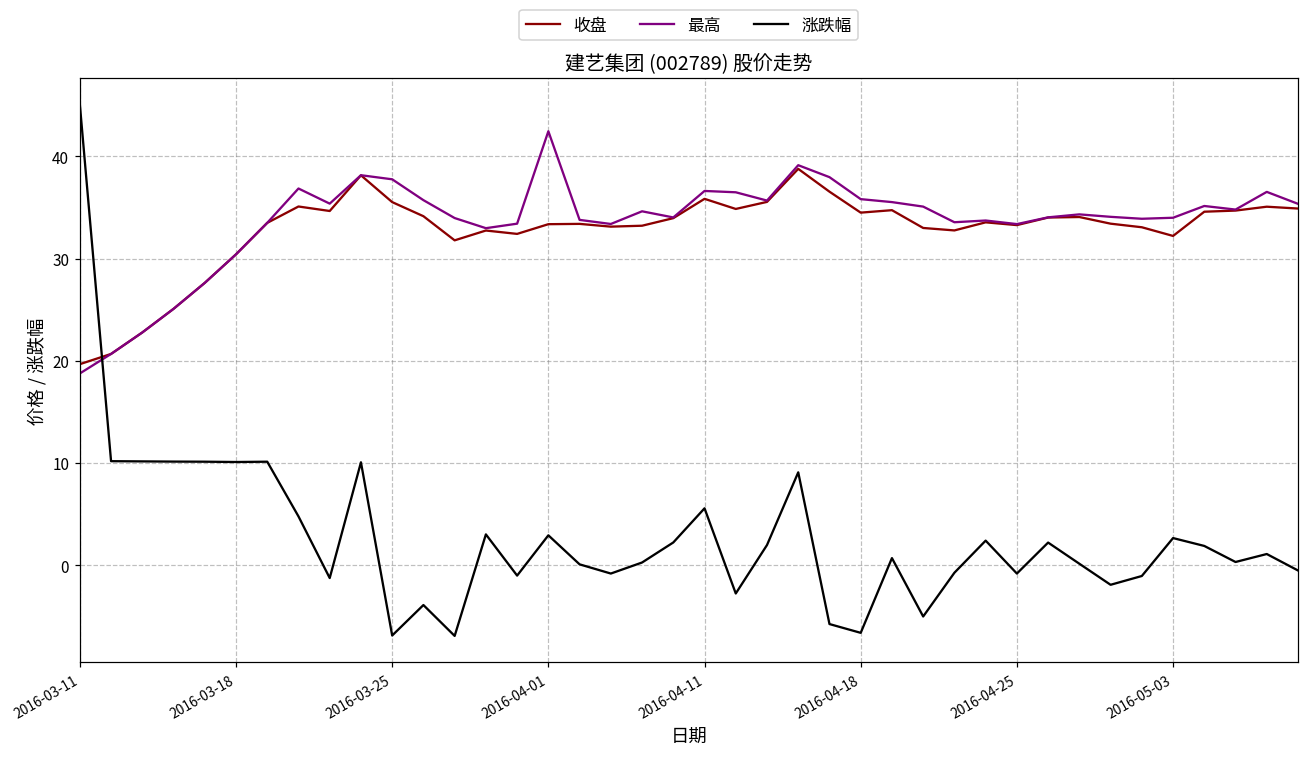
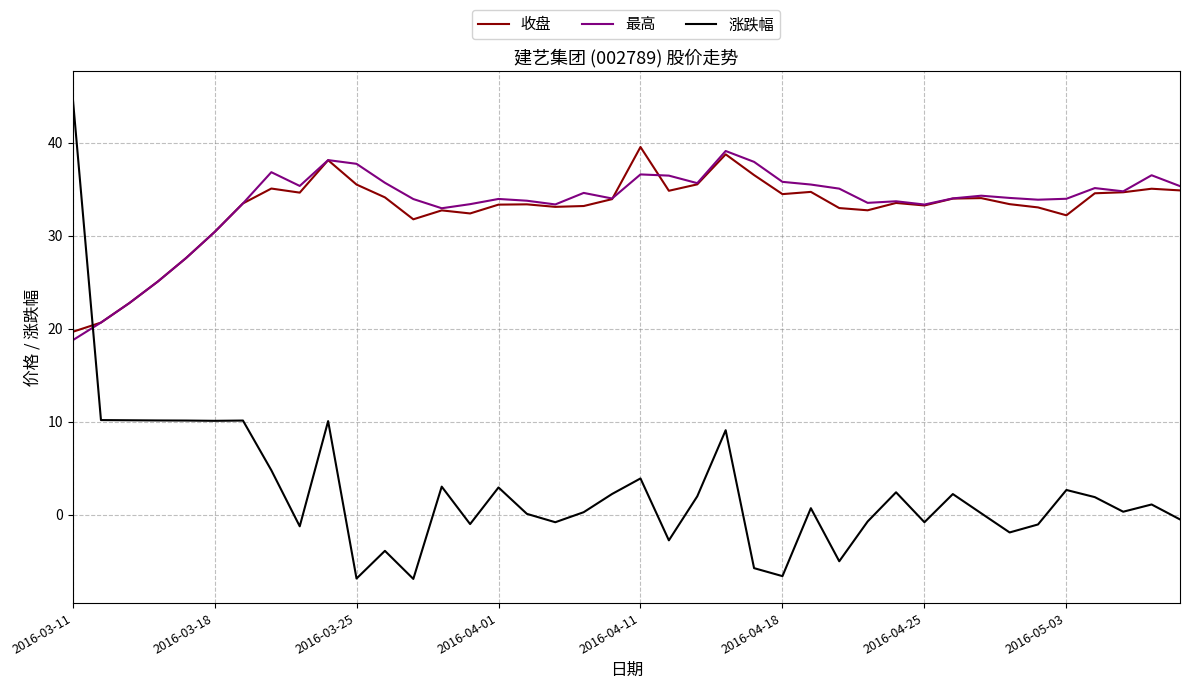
最高, 2016-04-01: 42 -> 34
收盘, 2016-04-11: 36 -> 40
涨跌幅, 2016-04-11: 6 -> 4
